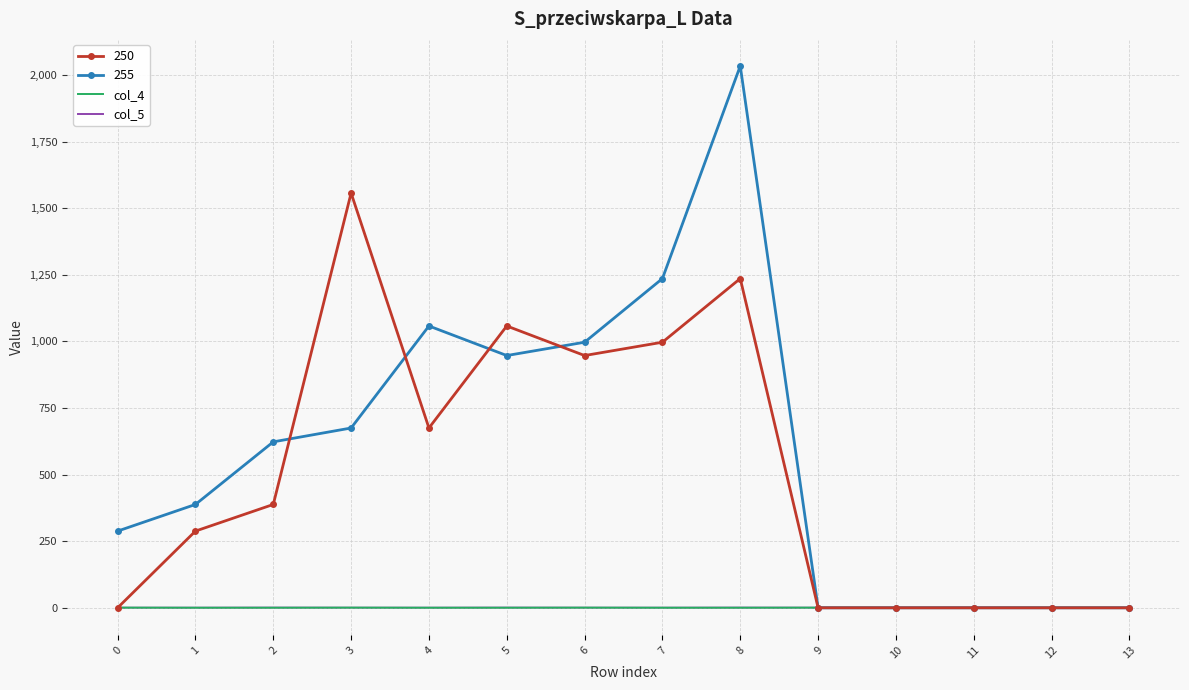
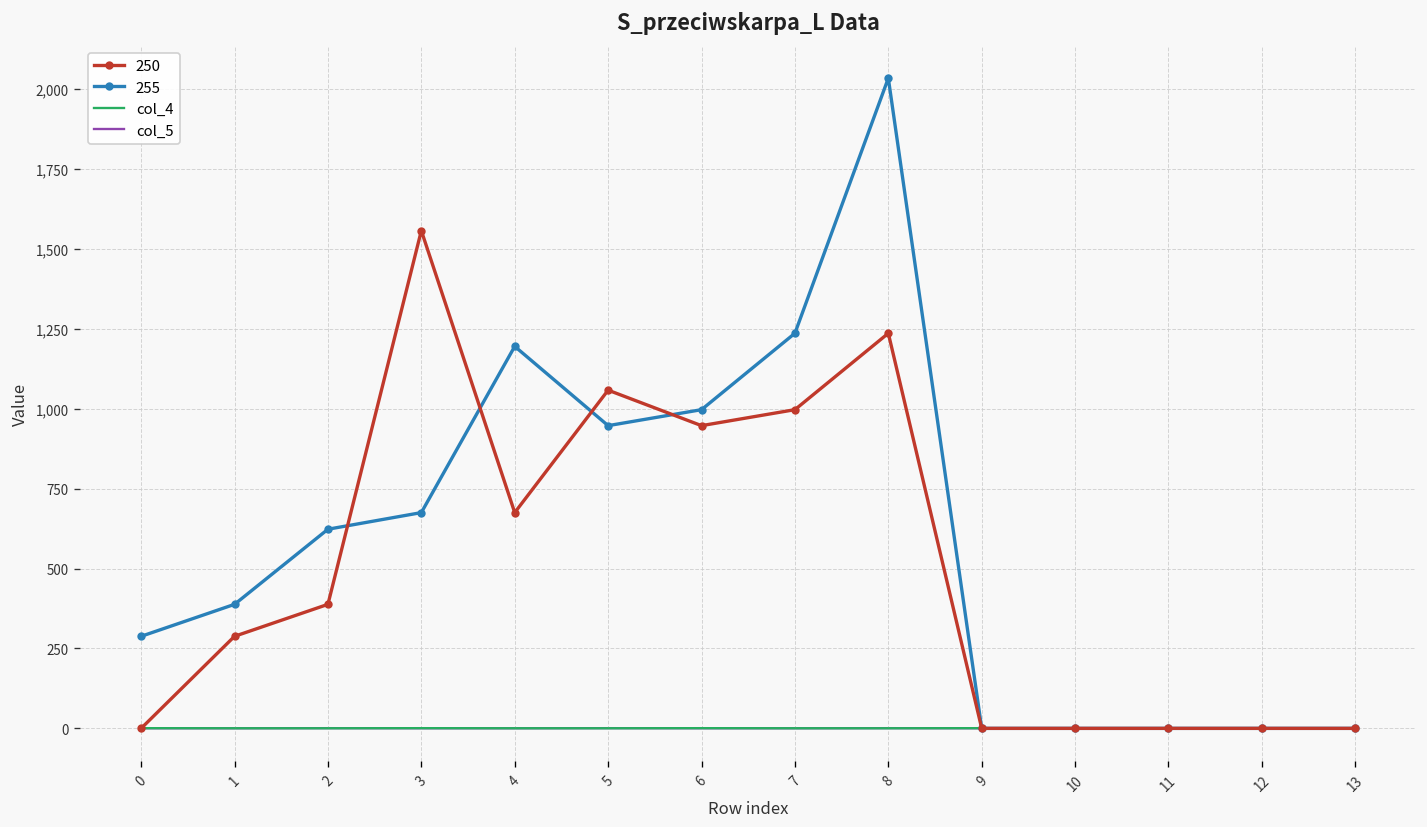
255, 4: 1,060 -> 1,200
